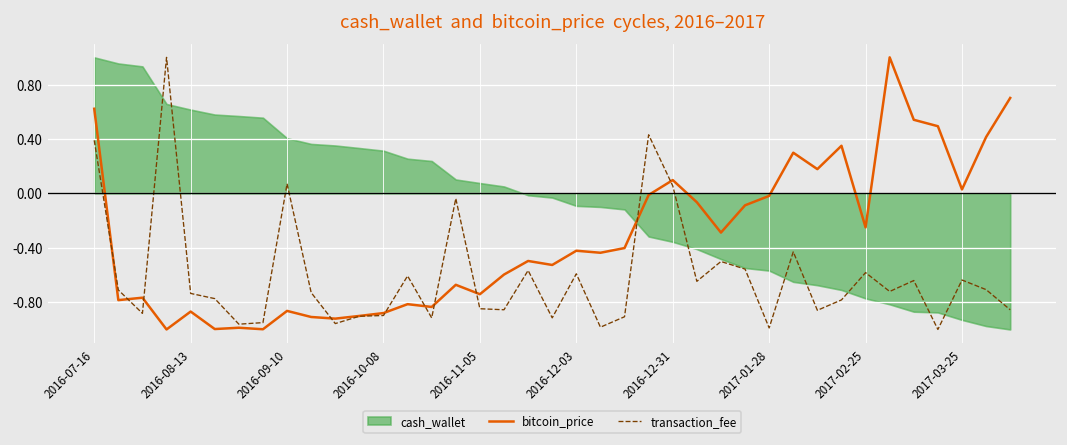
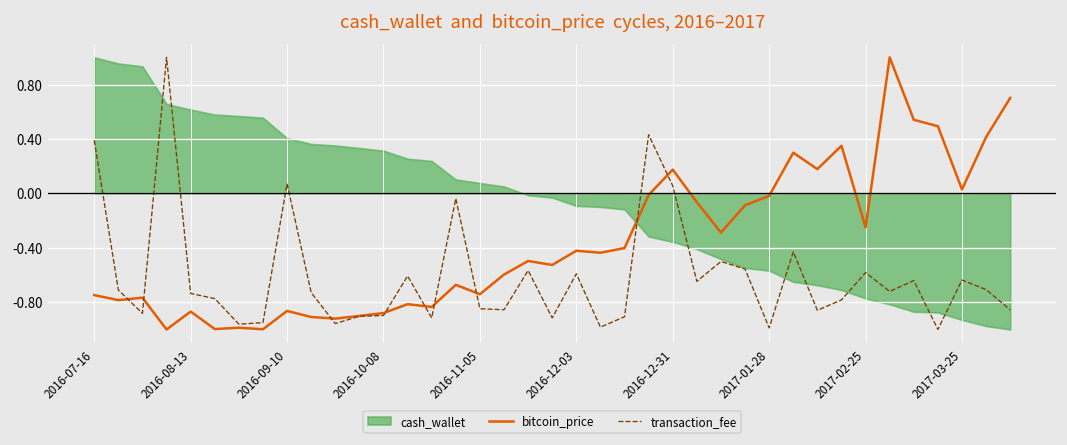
bitcoin_price, 2016-07-16: 0.62 -> -0.75
bitcoin_price, 2016-12-31: 0.10 -> 0.18
